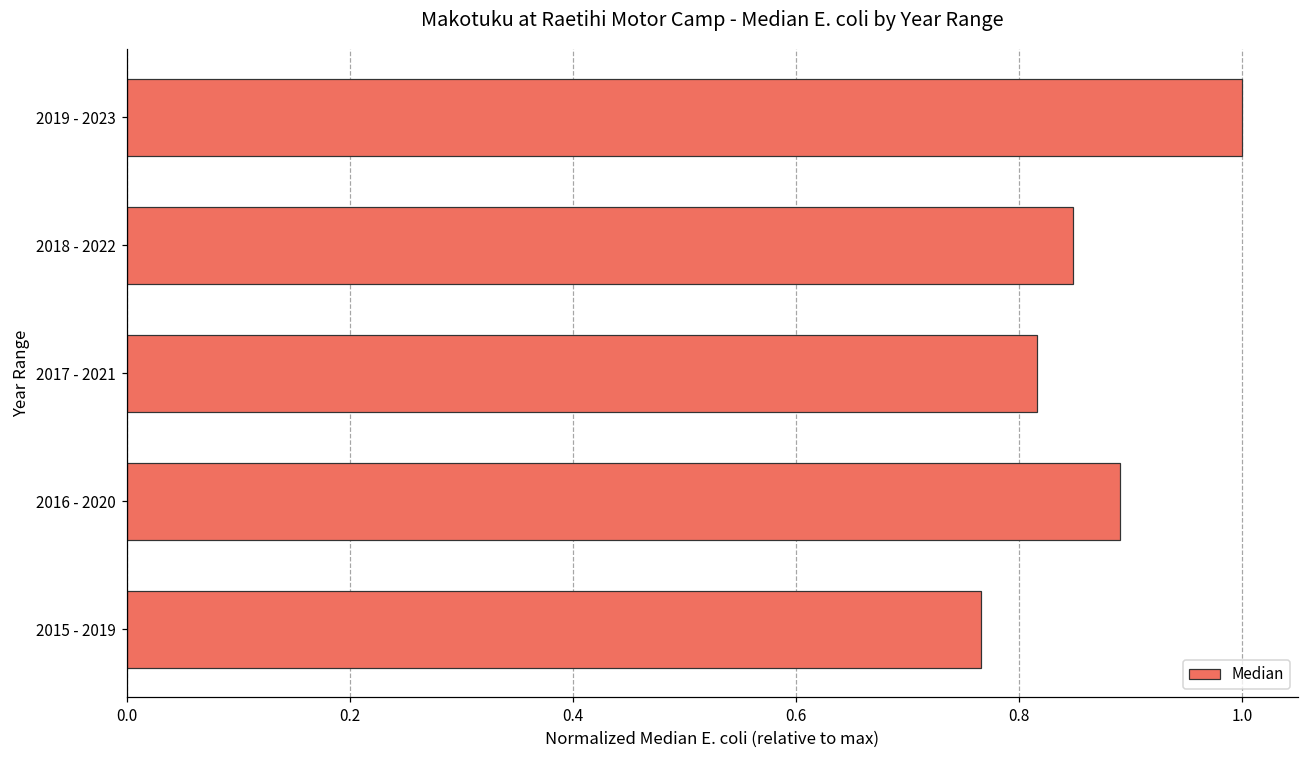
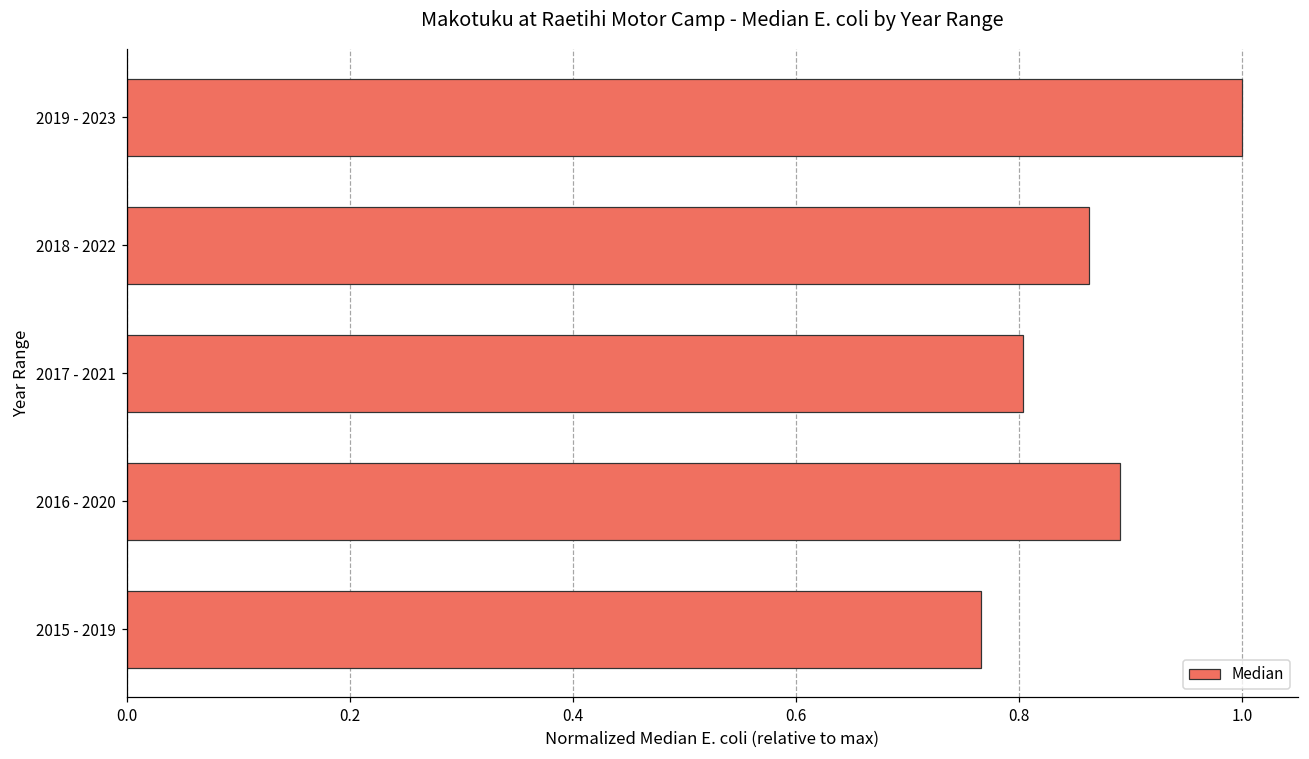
2018 - 2022: 0.848 -> 0.863
2017 - 2021: 0.816 -> 0.803
